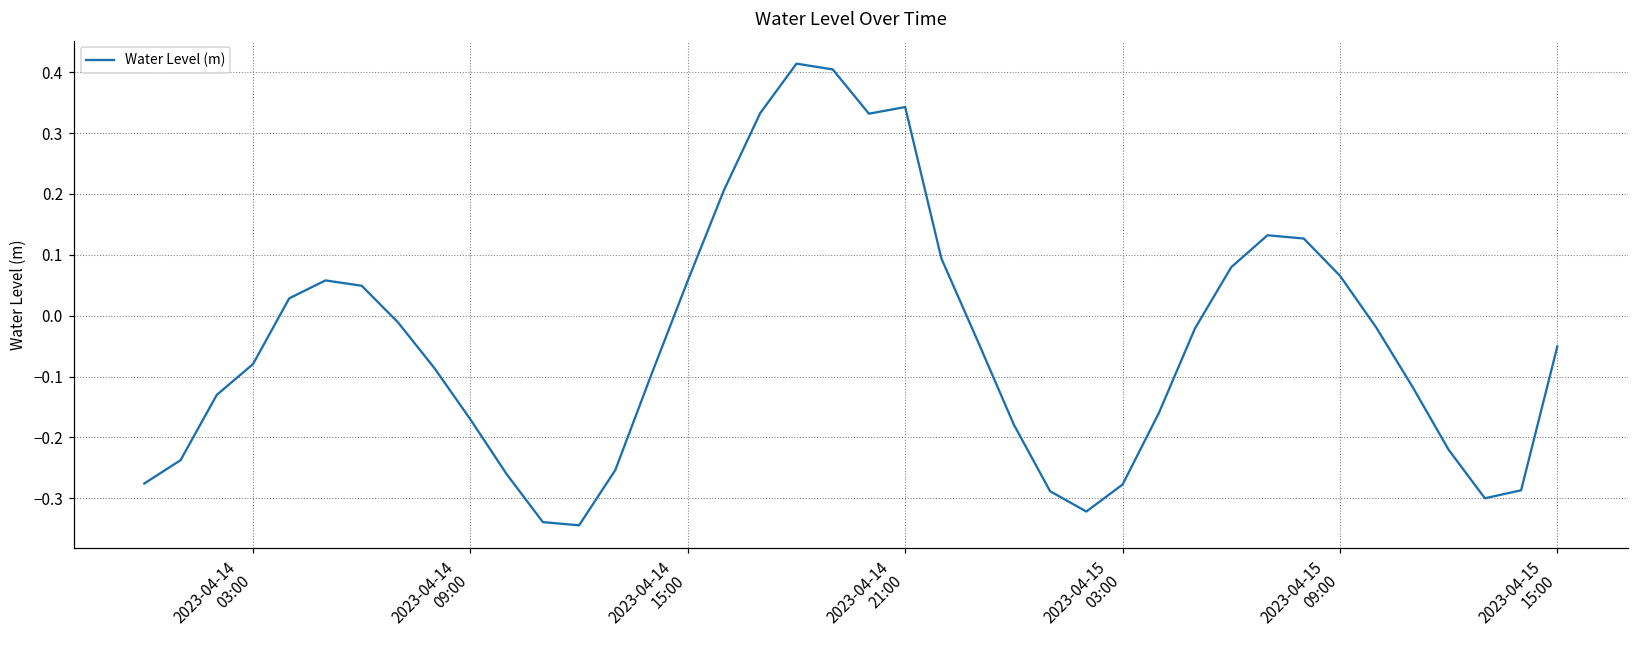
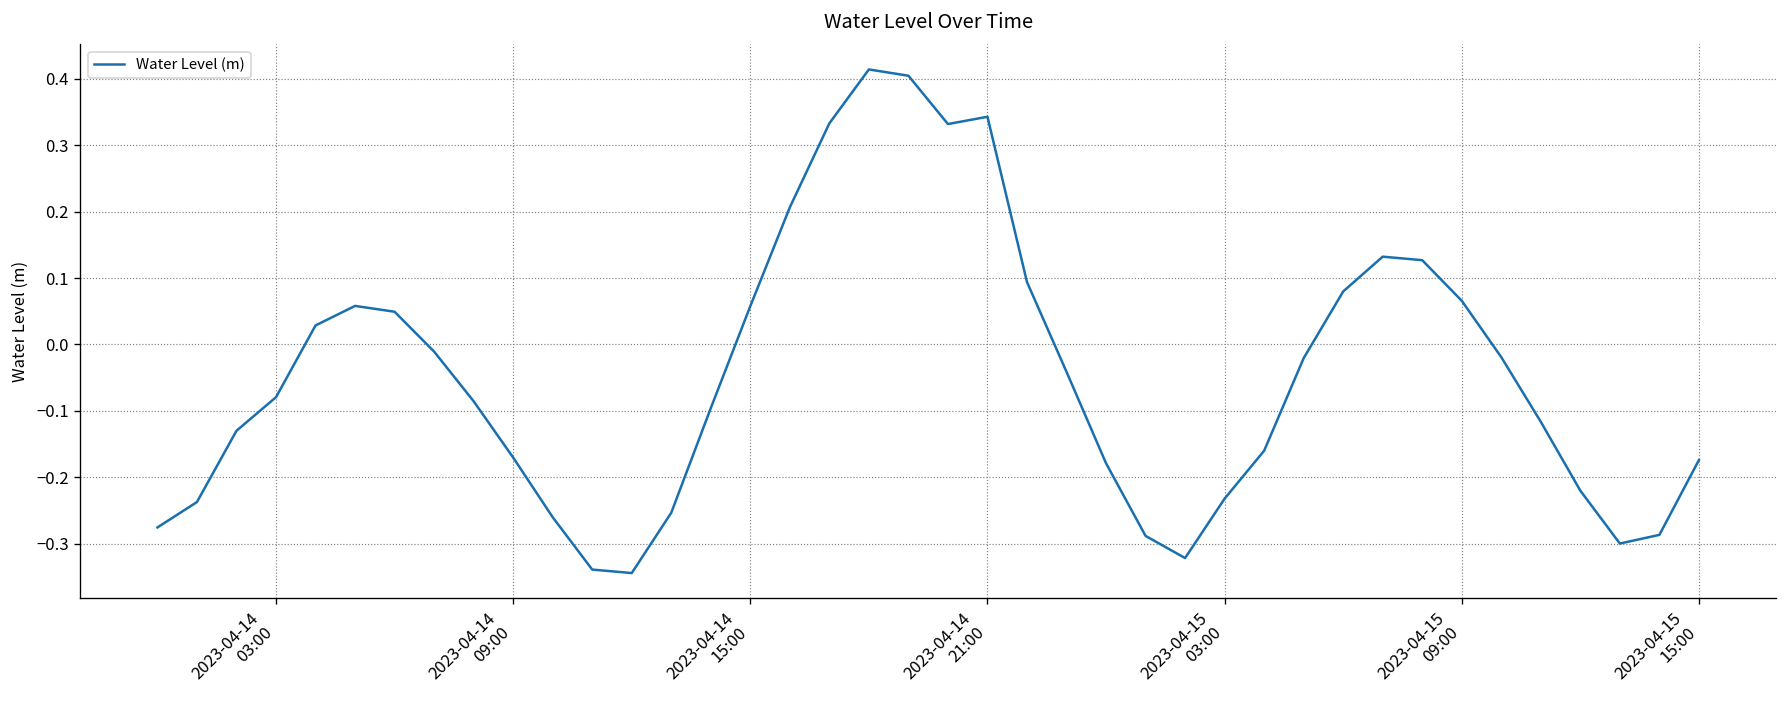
2023-04-15 03:00: -0.28 -> -0.23
2023-04-15 15:00: -0.05 -> -0.17
